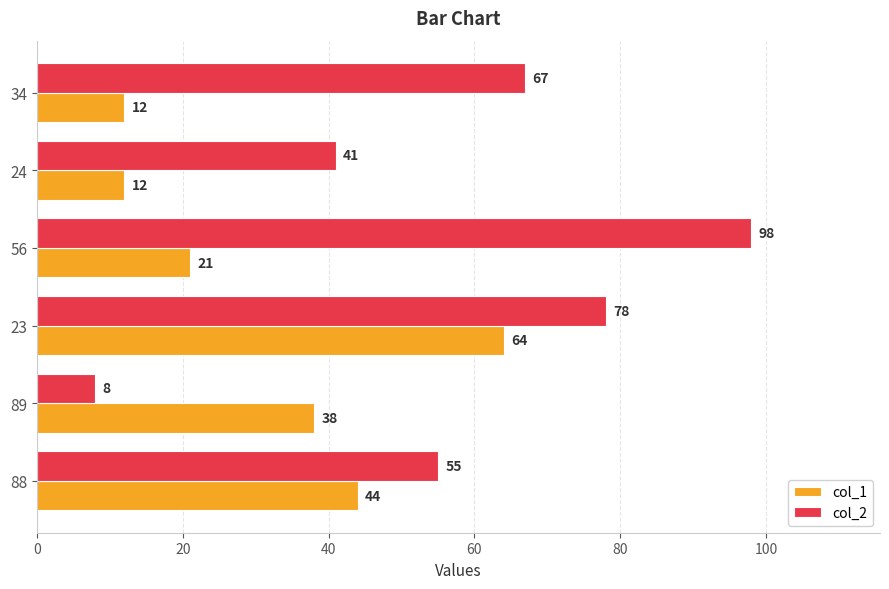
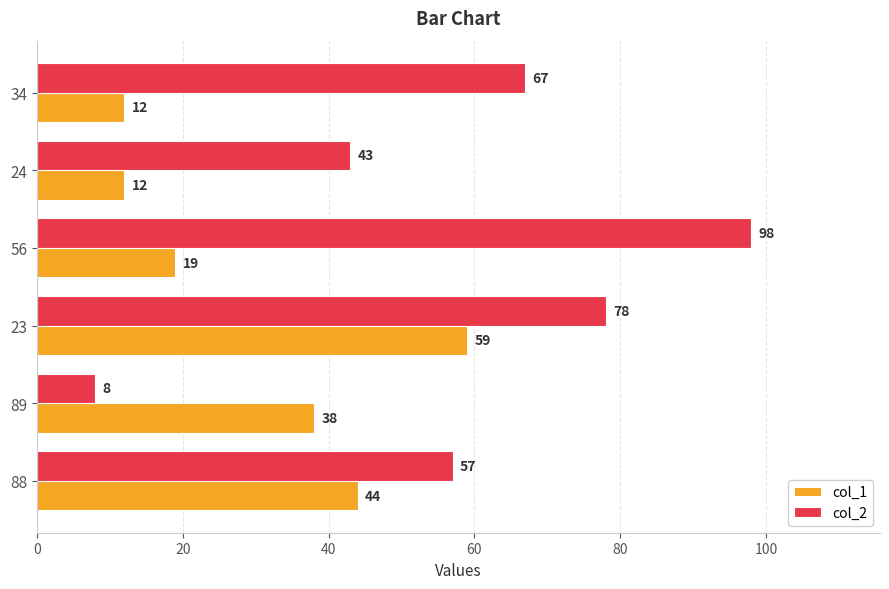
col_2, 24: 41 -> 43
col_1, 56: 21 -> 19
col_1, 23: 64 -> 59
col_2, 88: 55 -> 57
